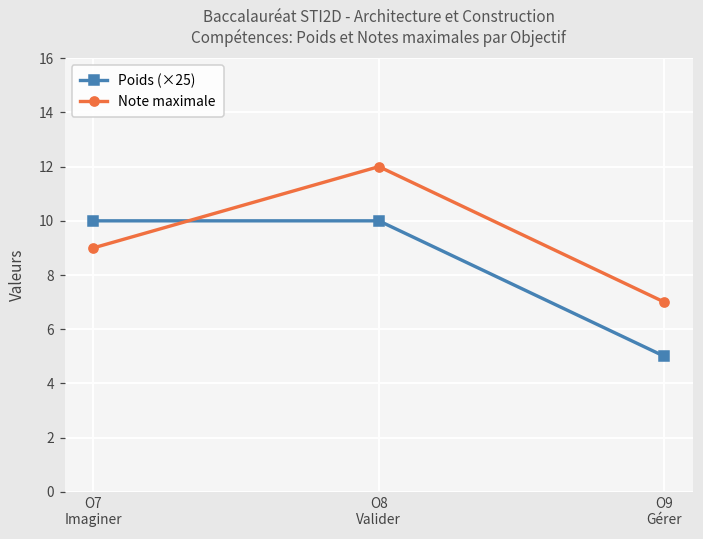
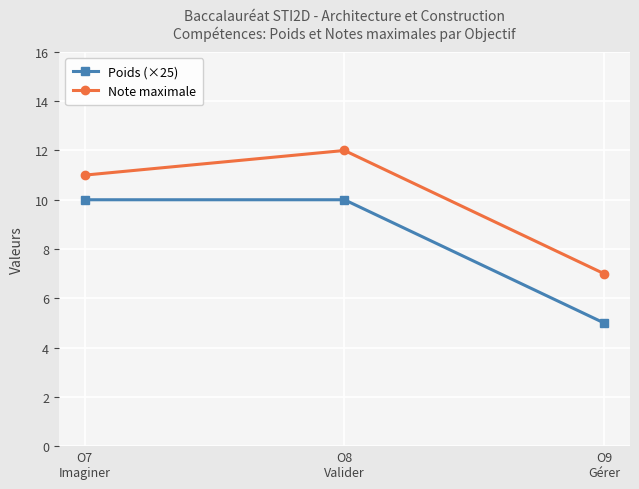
Note maximale, O7 Imaginer: 9 -> 11
